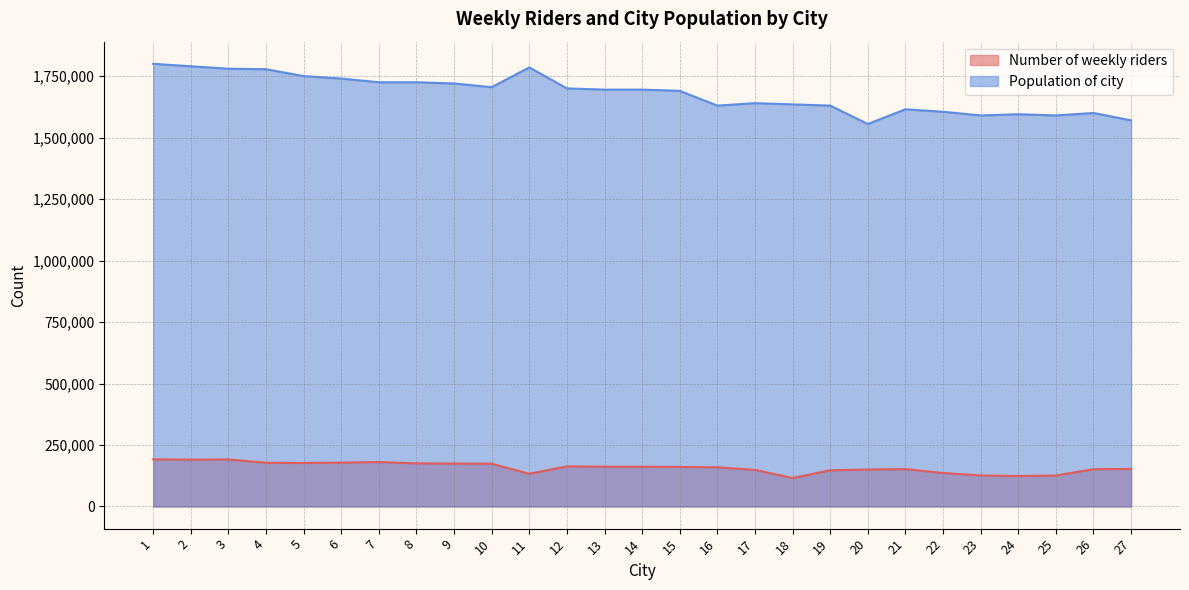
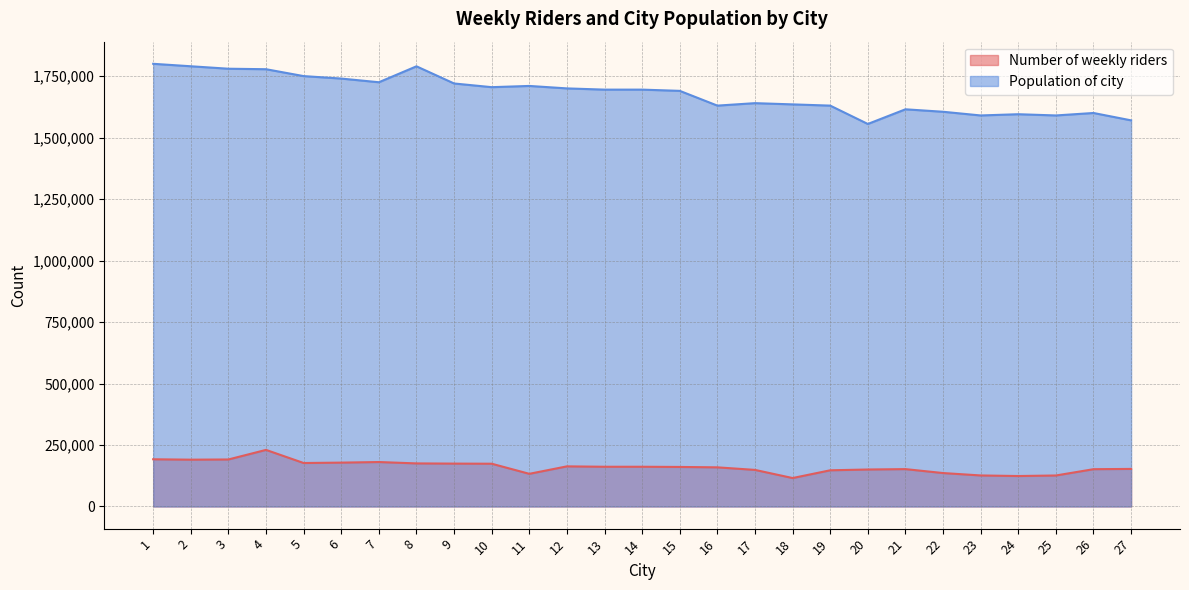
Number of weekly riders, 4: 180,000 -> 230,000
Population of city, 8: 1,730,000 -> 1,790,000
Population of city, 11: 1,790,000 -> 1,710,000
